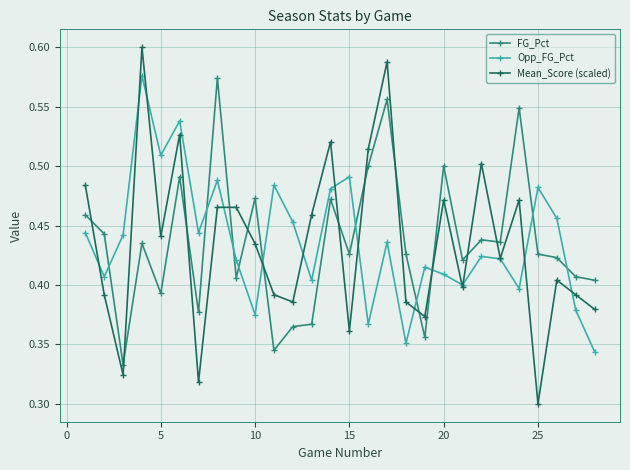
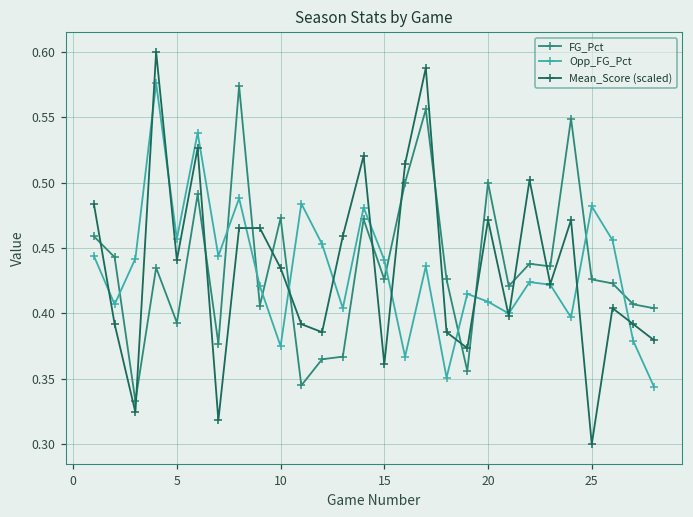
Opp_FG_Pct, 5: 0.509 -> 0.457
Opp_FG_Pct, 15: 0.491 -> 0.441
